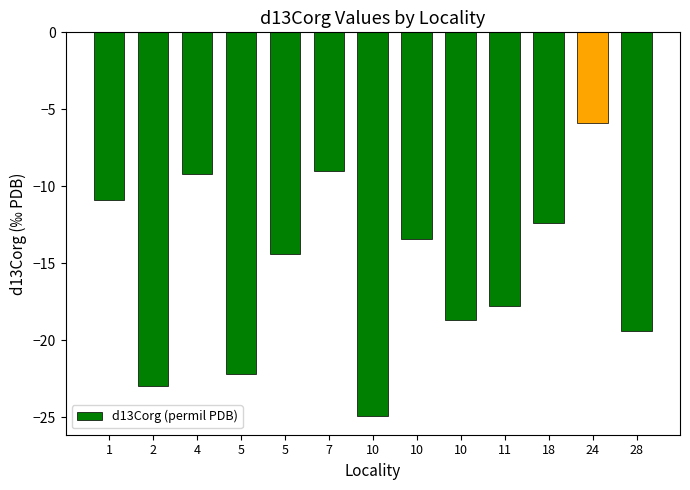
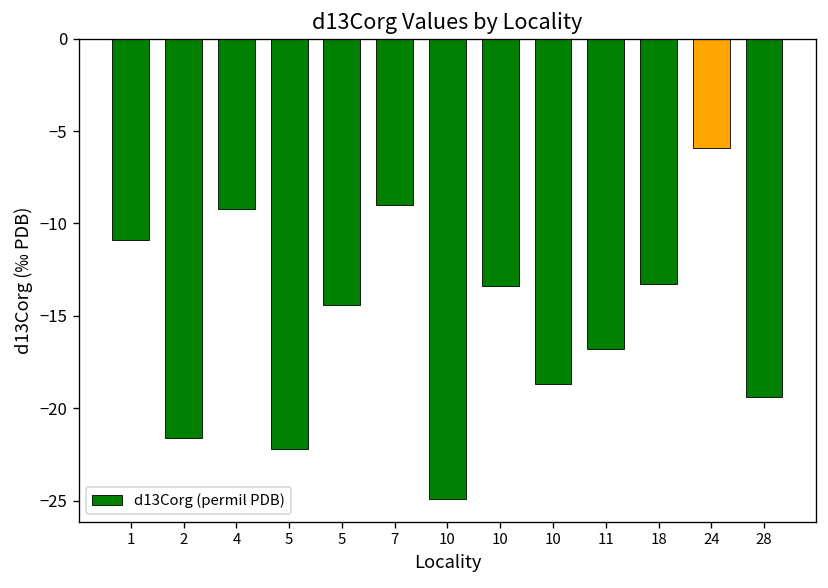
2: -23.0 -> -21.6
11: -17.8 -> -16.8
18: -12.4 -> -13.3
